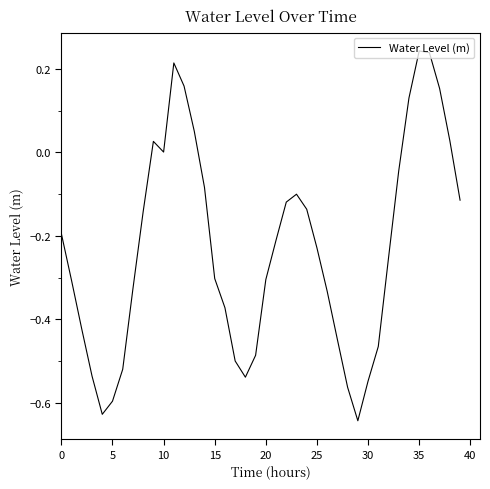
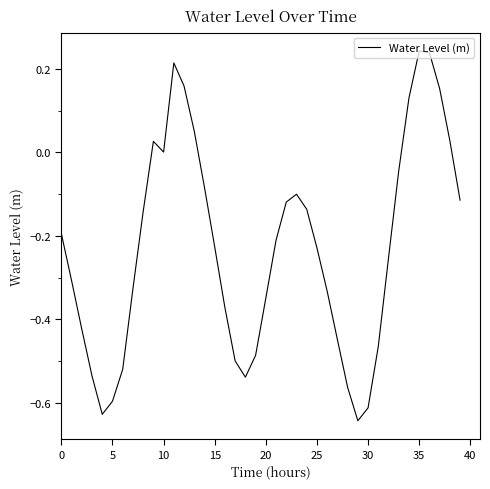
15: -0.30 -> -0.23
20: -0.30 -> -0.35
30: -0.55 -> -0.61
